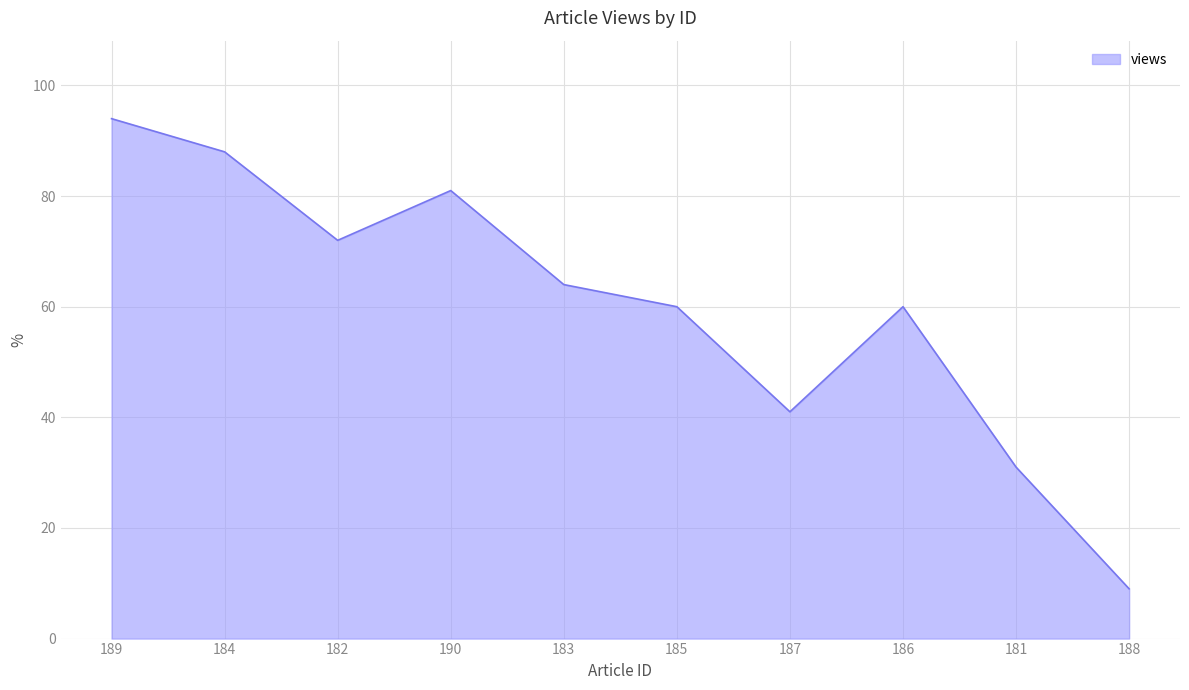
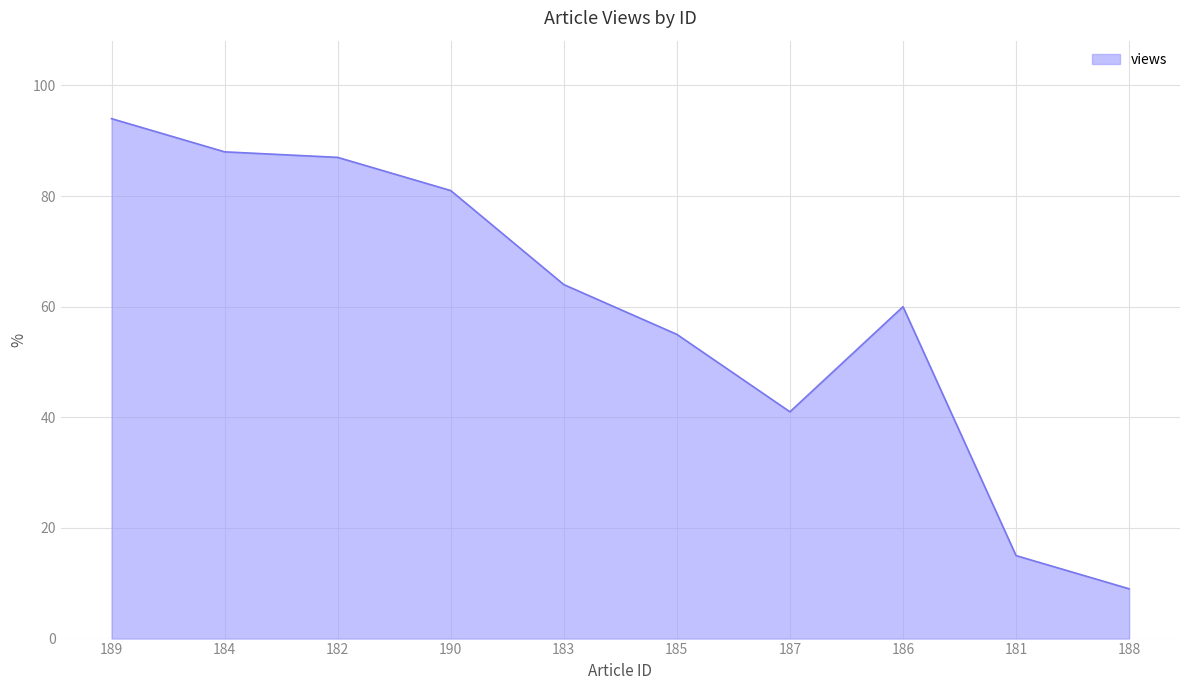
182: 72 -> 87
185: 60 -> 55
181: 31 -> 15
